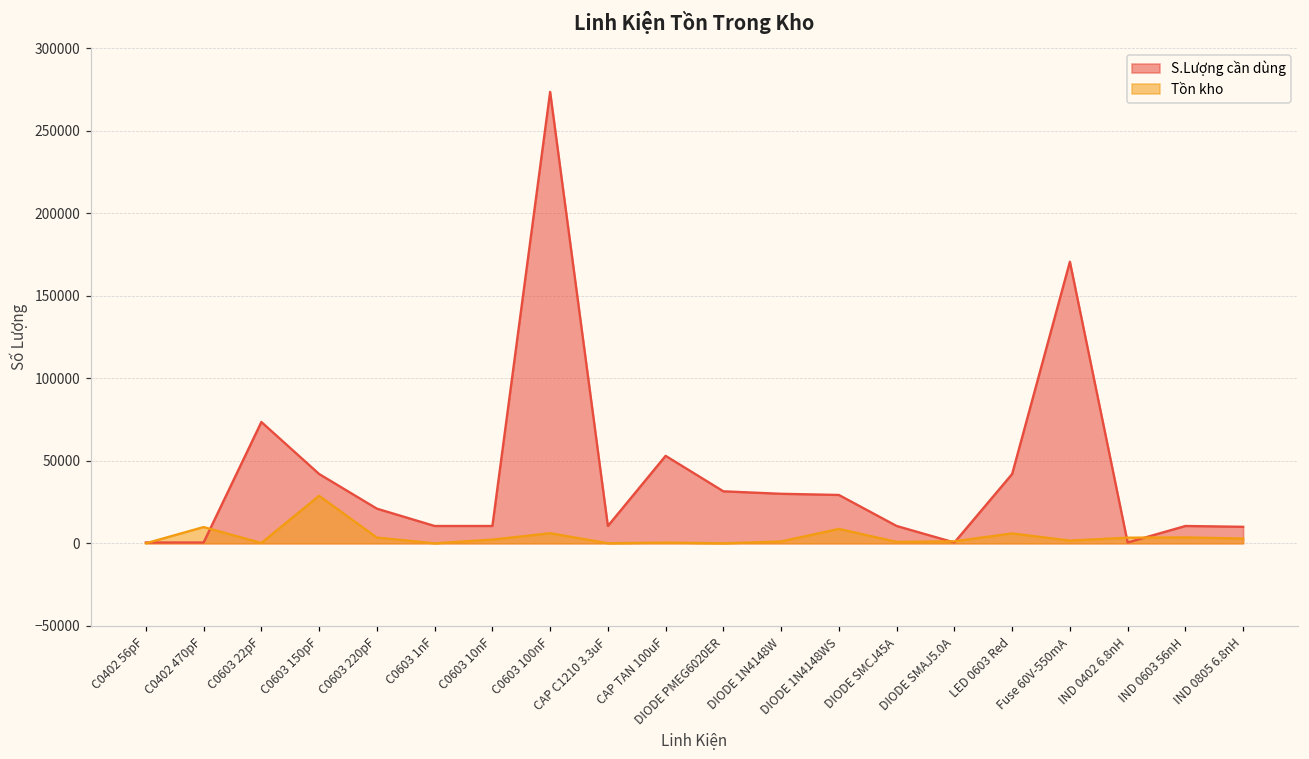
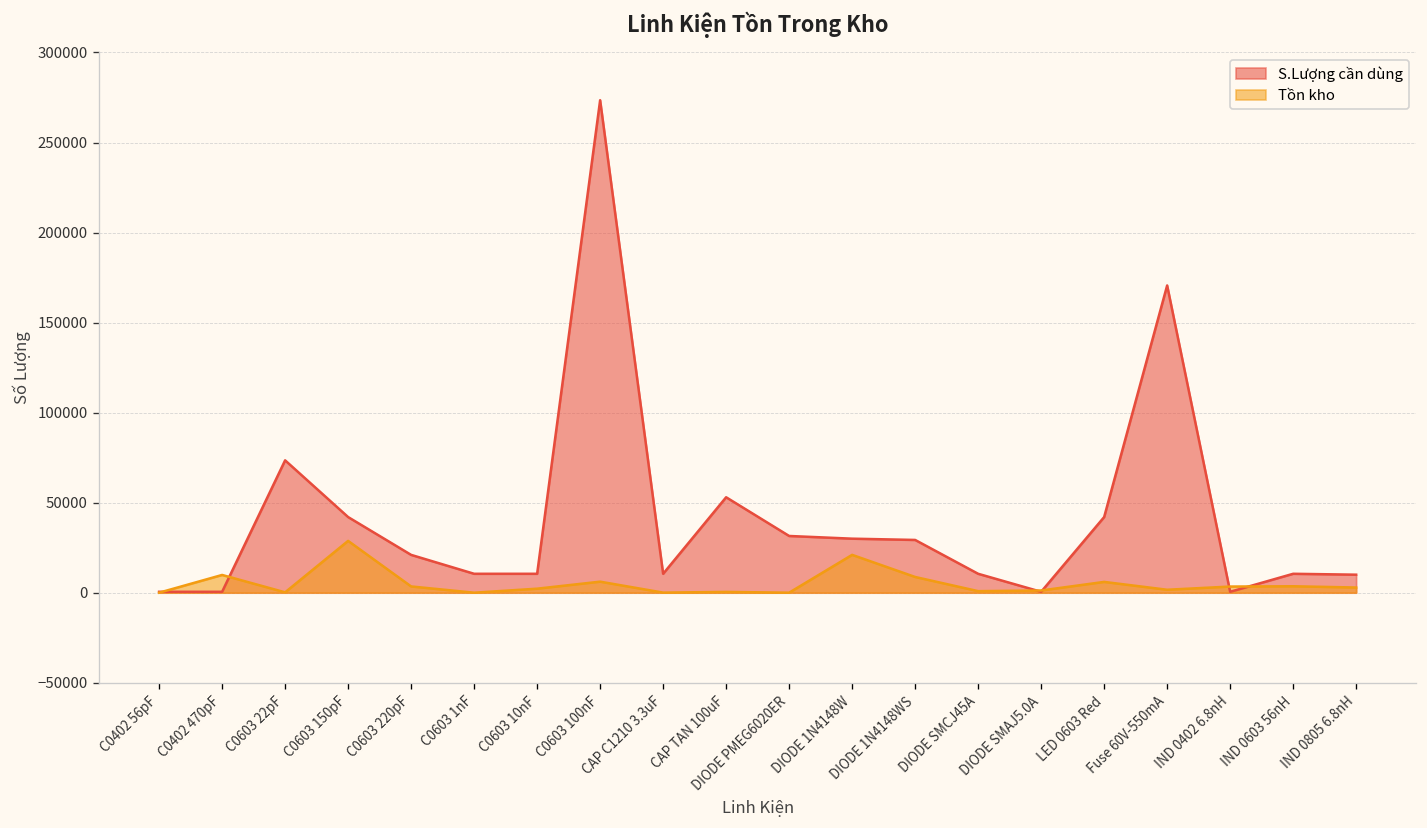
Tồn kho, DIODE 1N4148W: 1000 -> 21000
